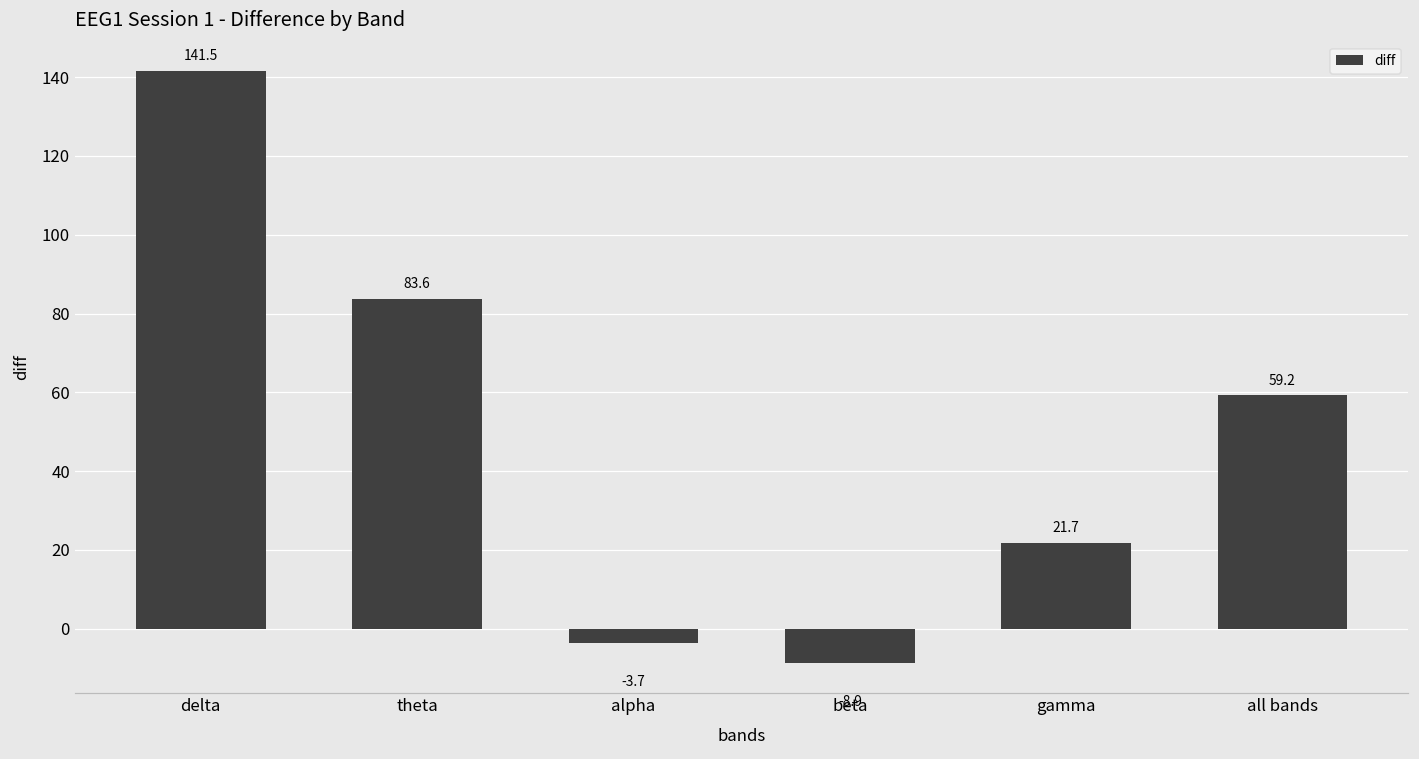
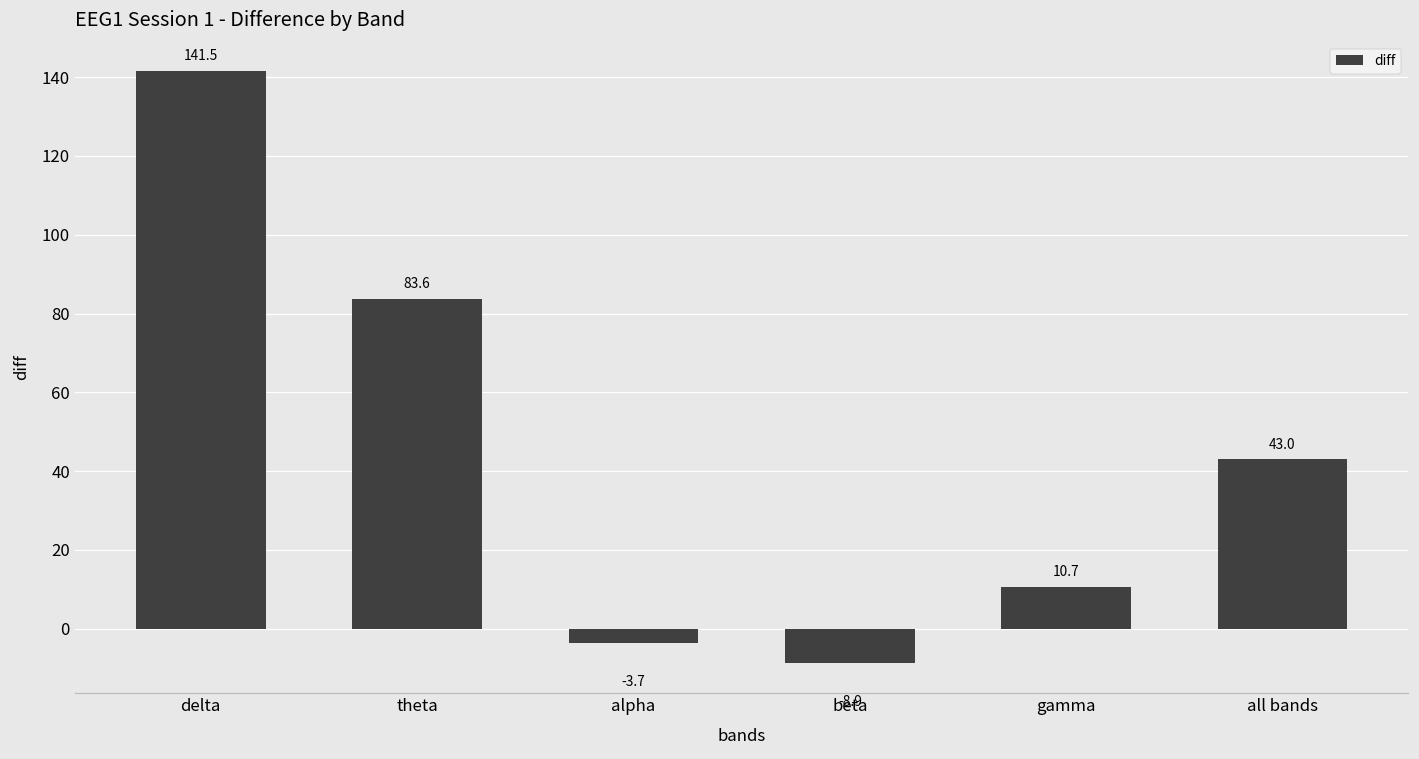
gamma: 21.7 -> 10.7
all bands: 59.2 -> 43.0
